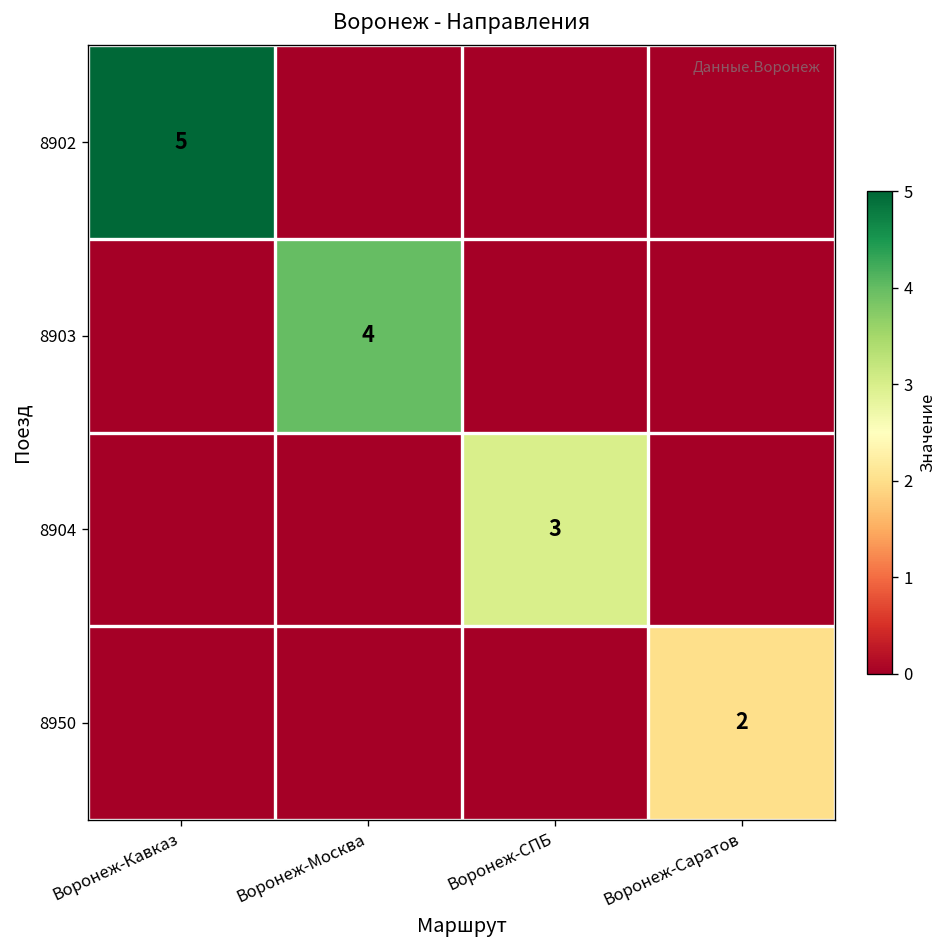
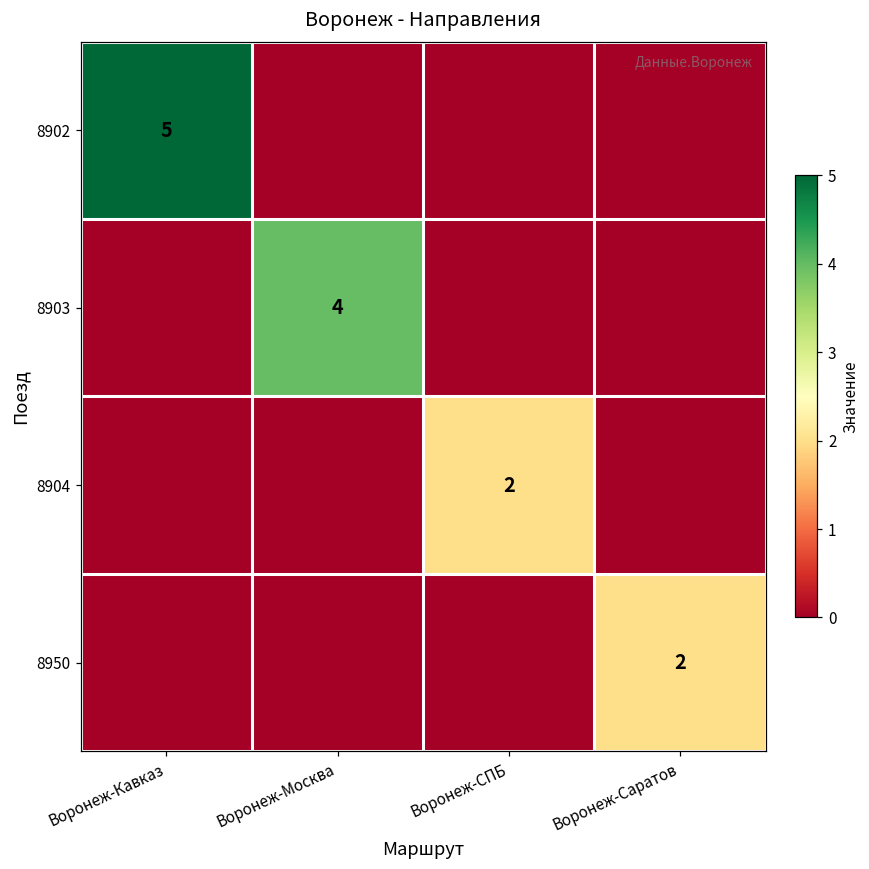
8904, Воронеж-СПБ: 3 -> 2
